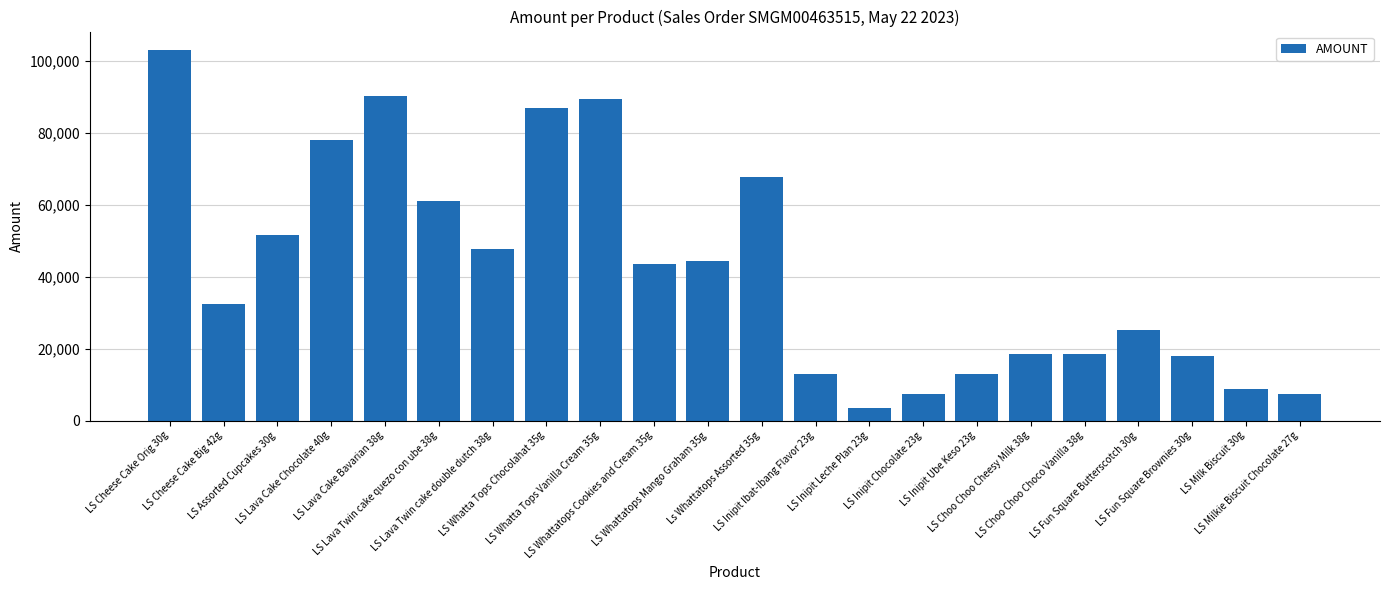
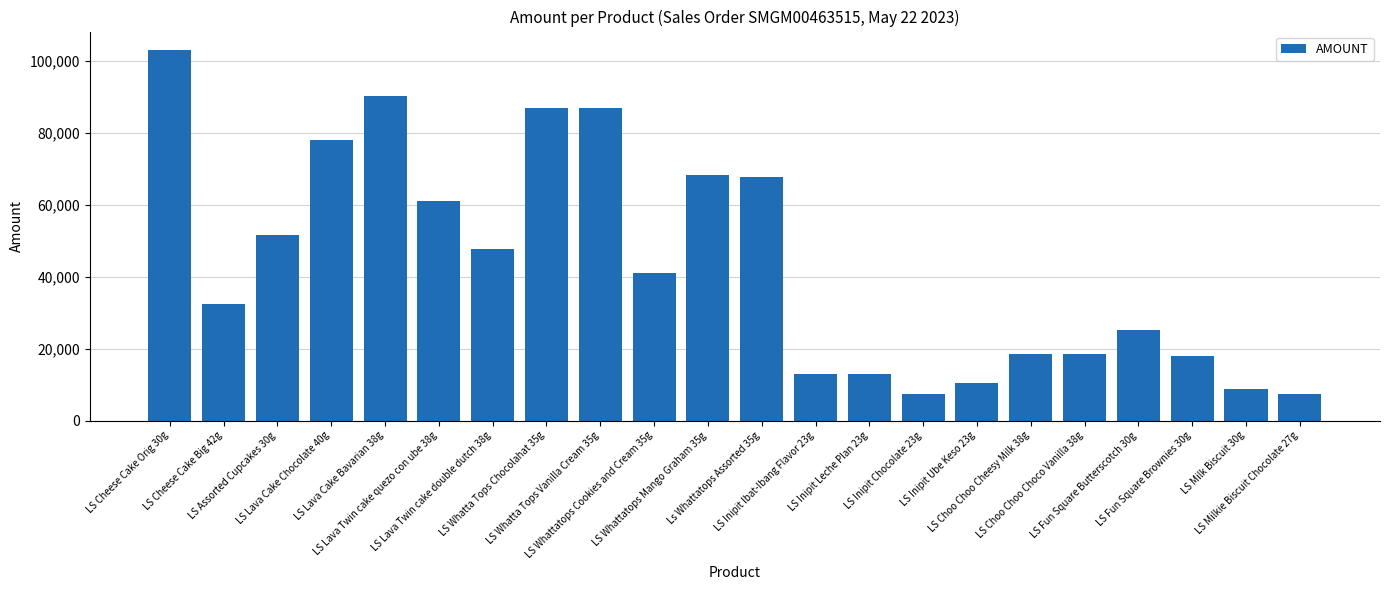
LS Whatta Tops Vanilla Cream 35g: 89,000 -> 87,000
LS Whattatops Cookies and Cream 35g: 43,000 -> 41,000
LS Whattatops Mango Graham 35g: 44,000 -> 68,000
LS Inipit Leche Plan 23g: 3,000 -> 13,000
LS Inipit Ube Keso 23g: 13,000 -> 11,000
